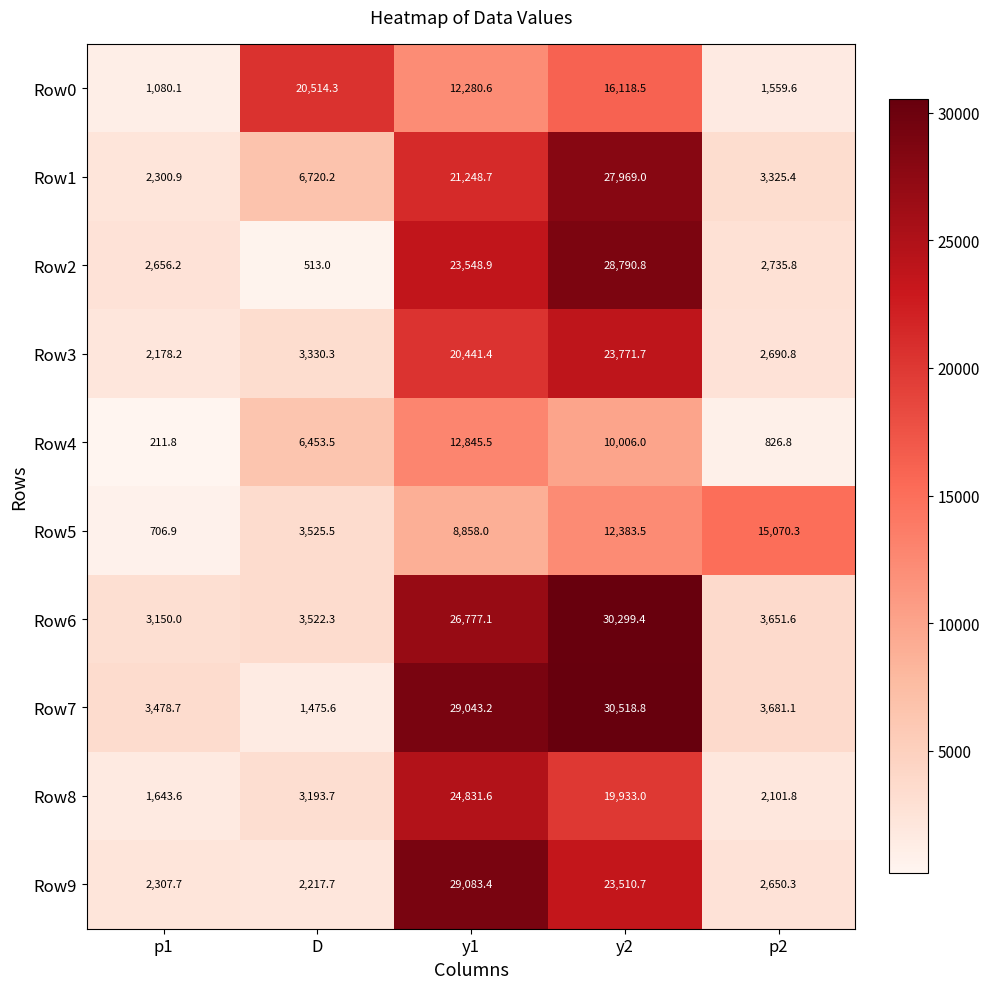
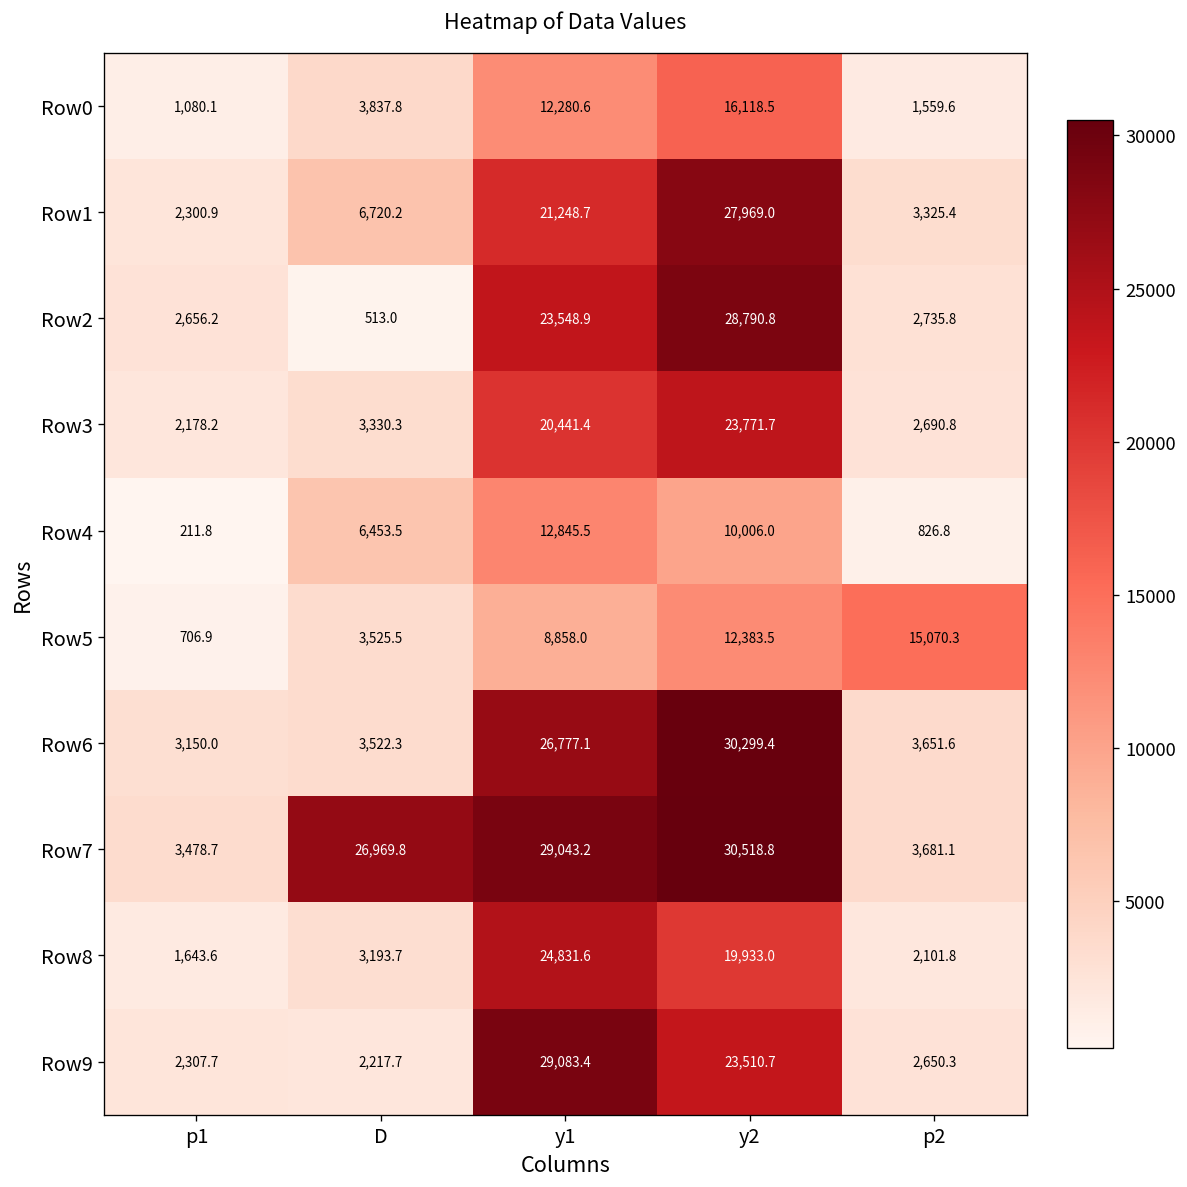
Row0, D: 20,514.3 -> 3,837.8
Row7, D: 1,475.6 -> 26,969.8
